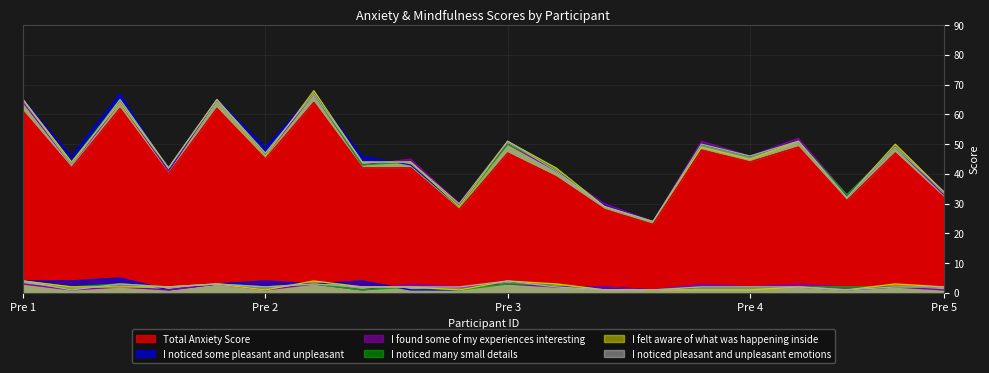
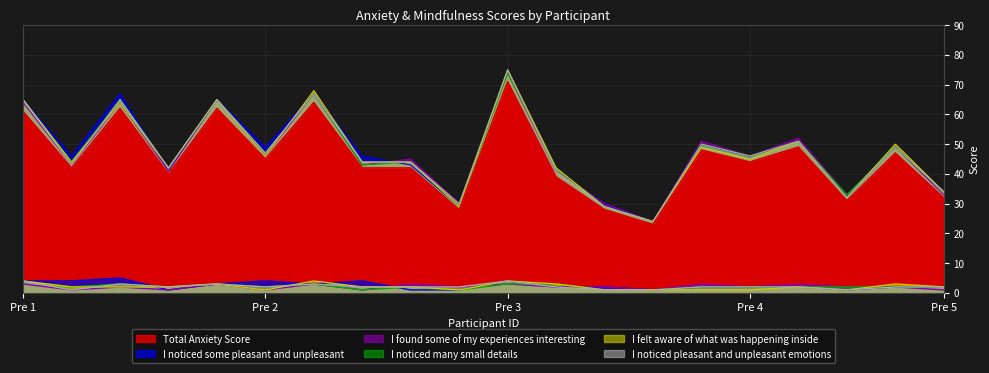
Total Anxiety Score, Pre 3: 47 -> 71
